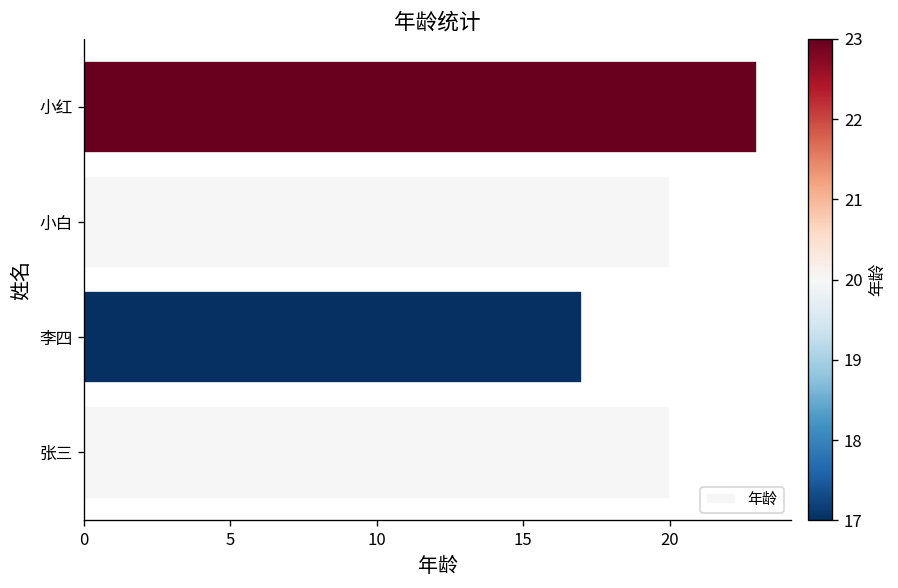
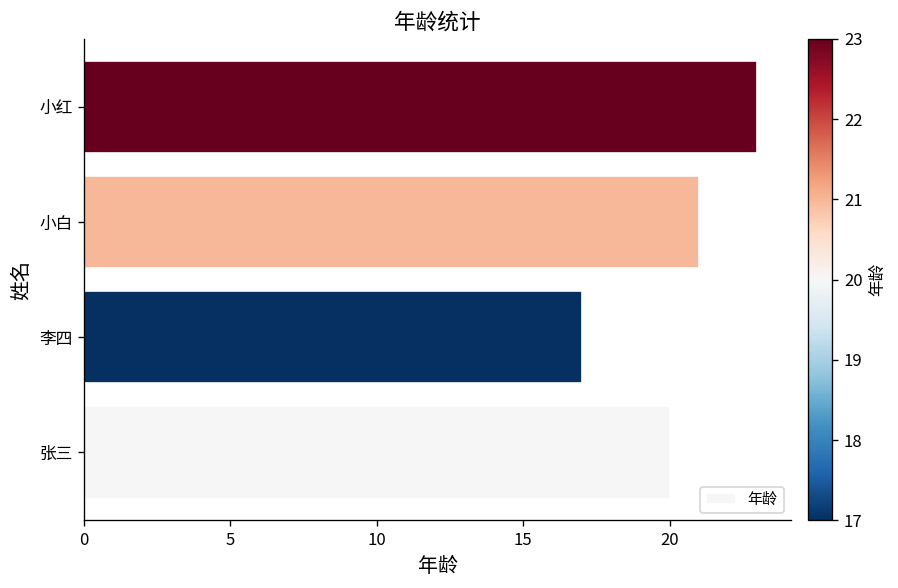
小白: 20 -> 21
